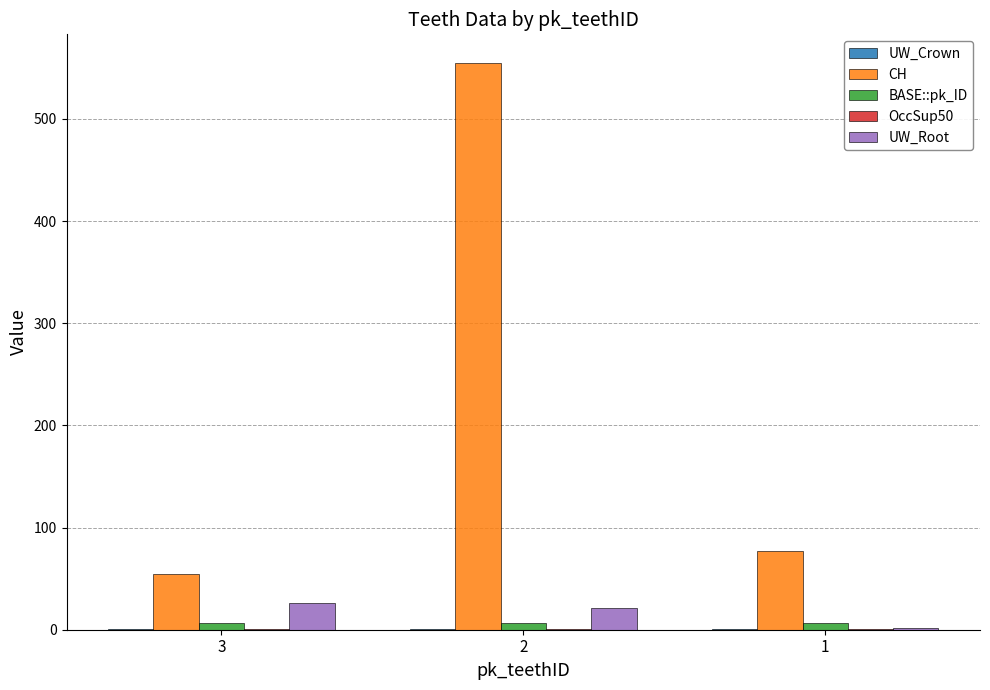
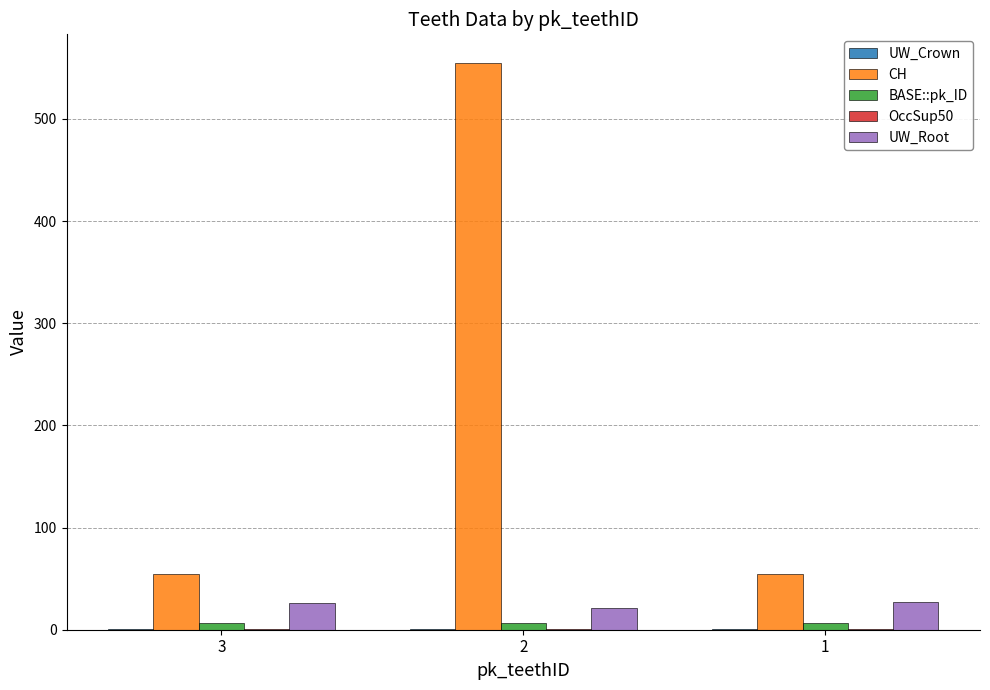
CH, 1: 77 -> 55
UW_Root, 1: 2 -> 27
